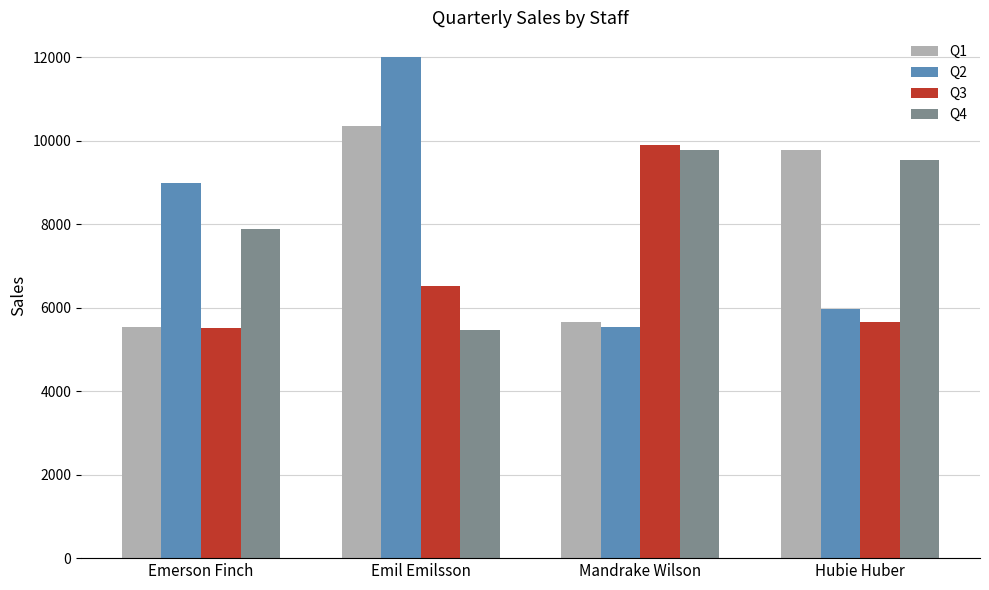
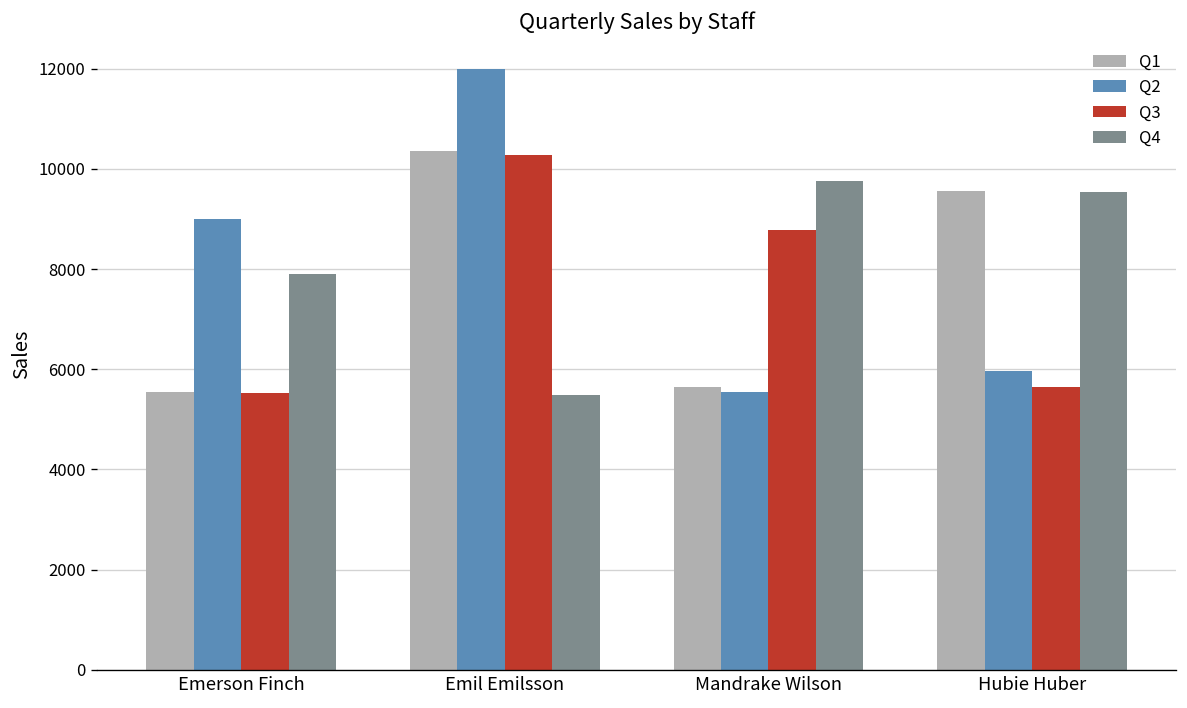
Q3, Emil Emilsson: 6500 -> 10300
Q3, Mandrake Wilson: 9900 -> 8800
Q1, Hubie Huber: 9800 -> 9600
